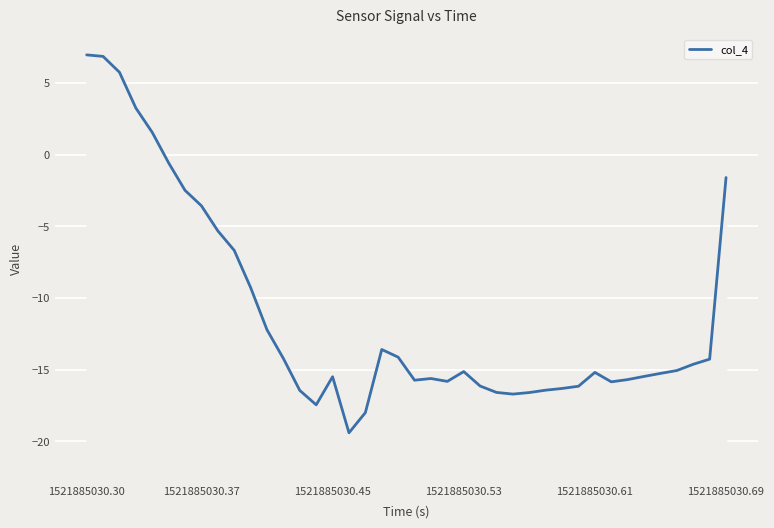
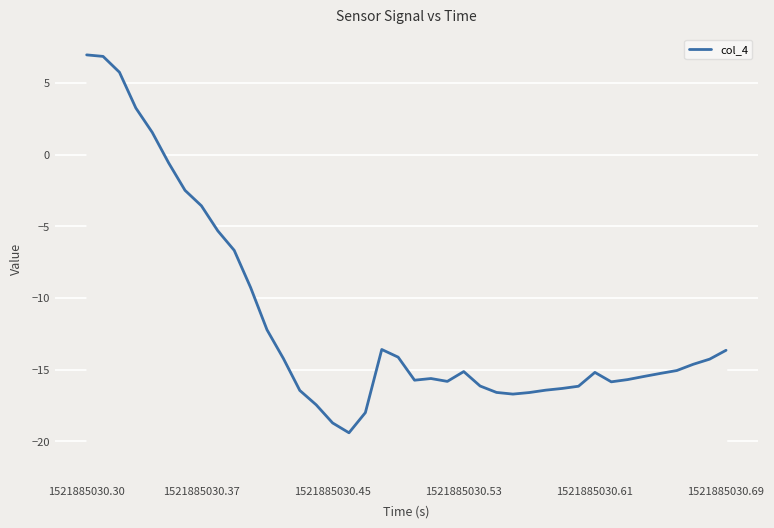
1521885030.45: -15.5 -> -18.7
1521885030.69: -1.6 -> -13.6
